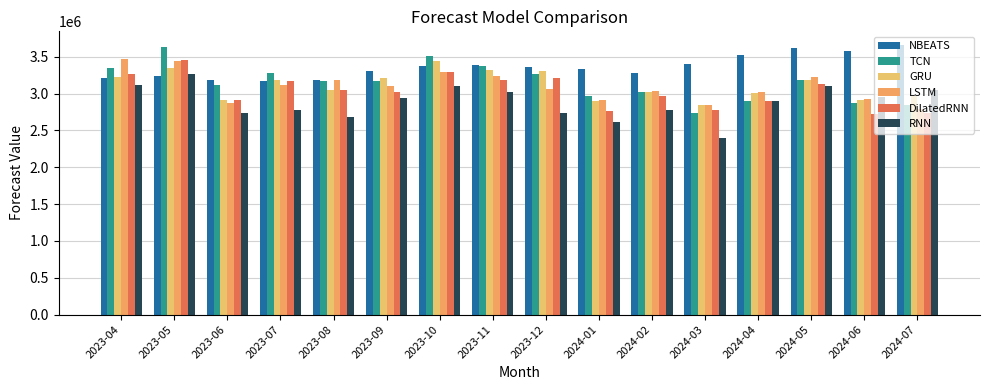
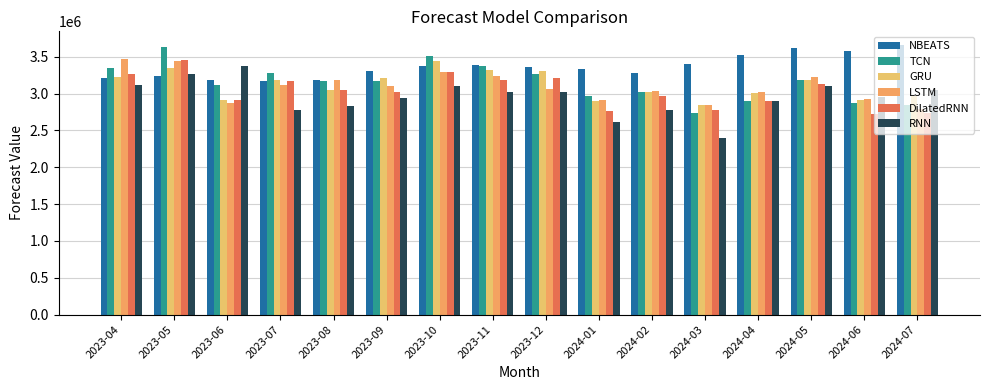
RNN, 2023-06: 2700000 -> 3400000
RNN, 2023-08: 2700000 -> 2800000
RNN, 2023-12: 2700000 -> 3000000
